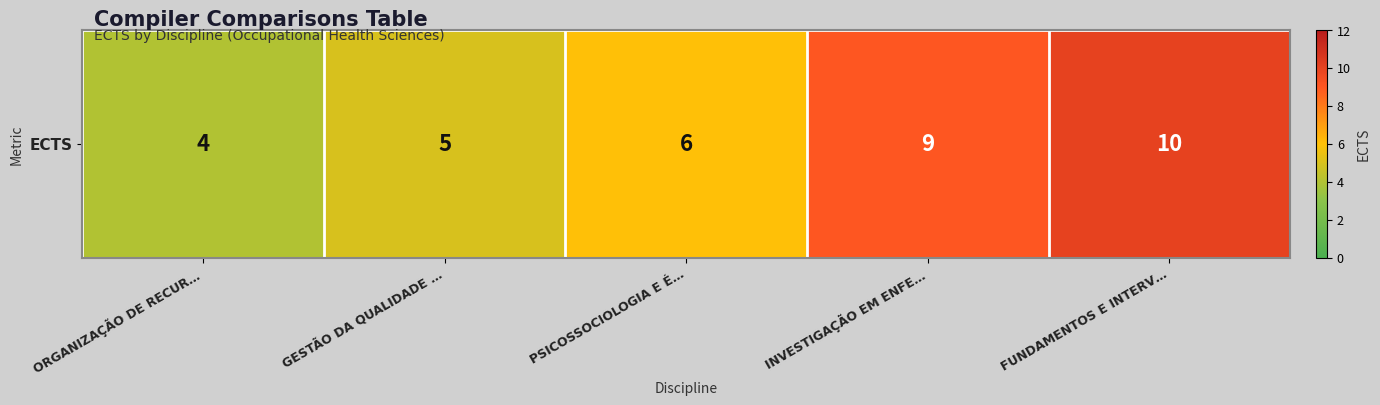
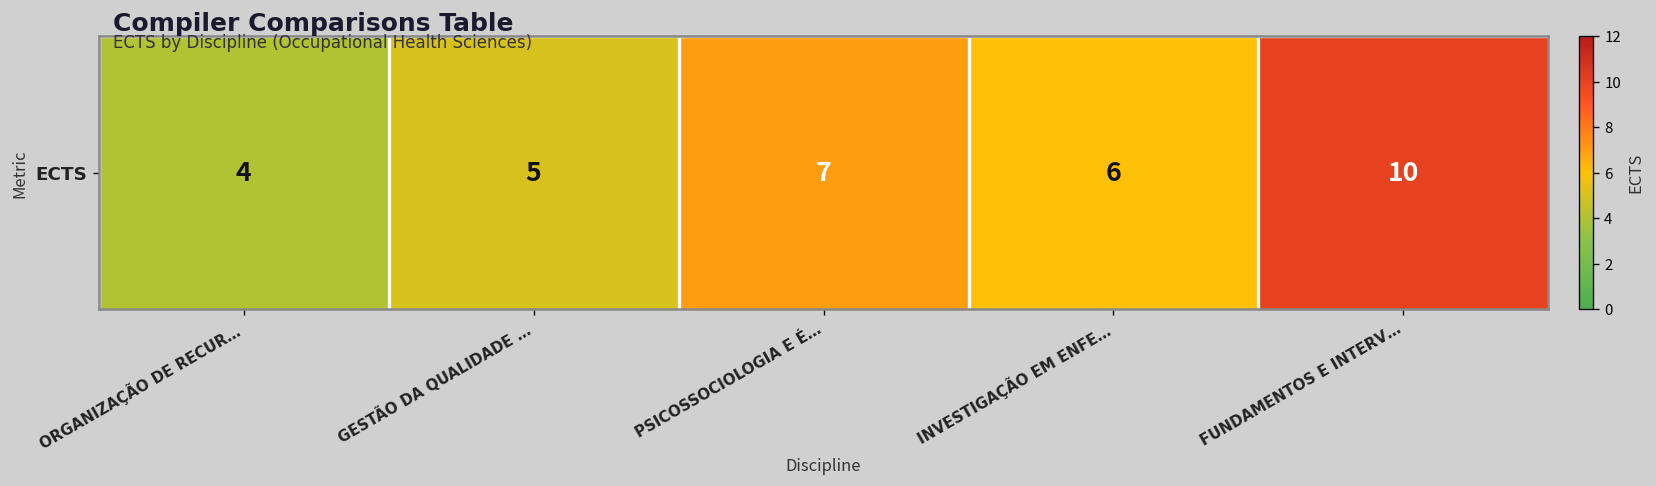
ECTS, PSICOSSOCIOLOGIA E É…: 6 -> 7
ECTS, INVESTIGAÇÃO EM ENFE…: 9 -> 6
